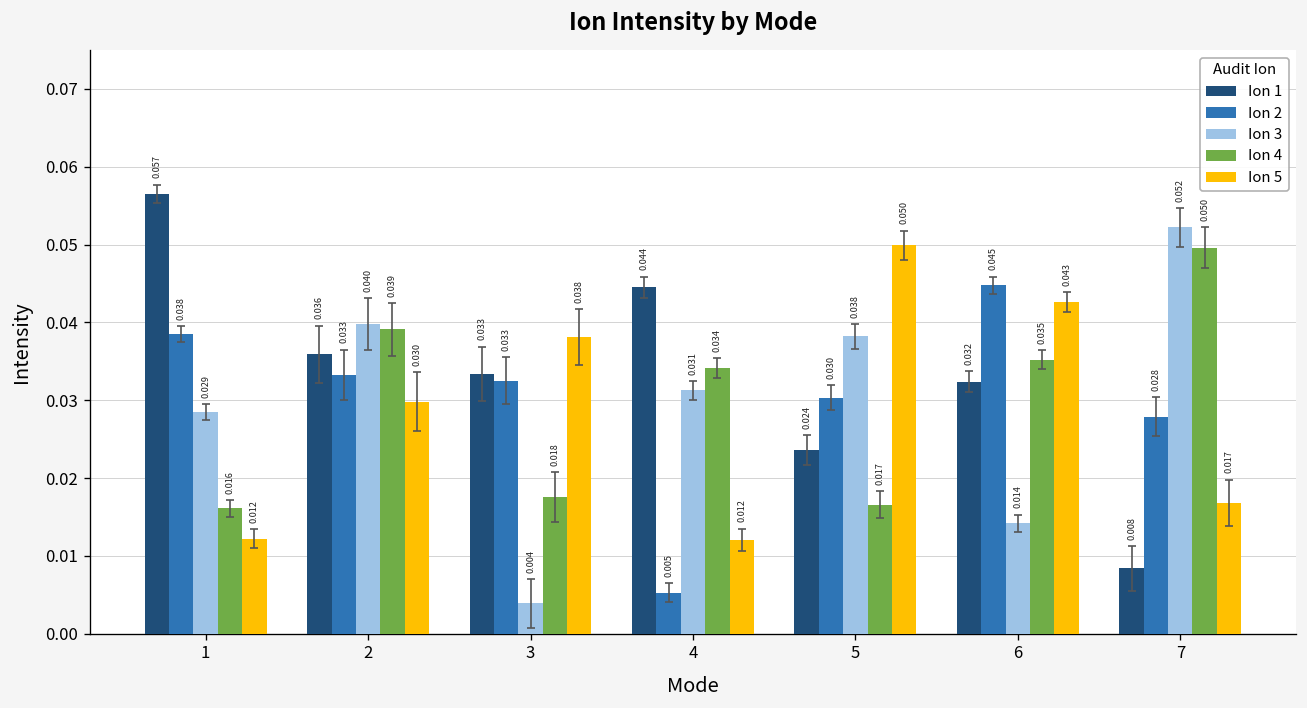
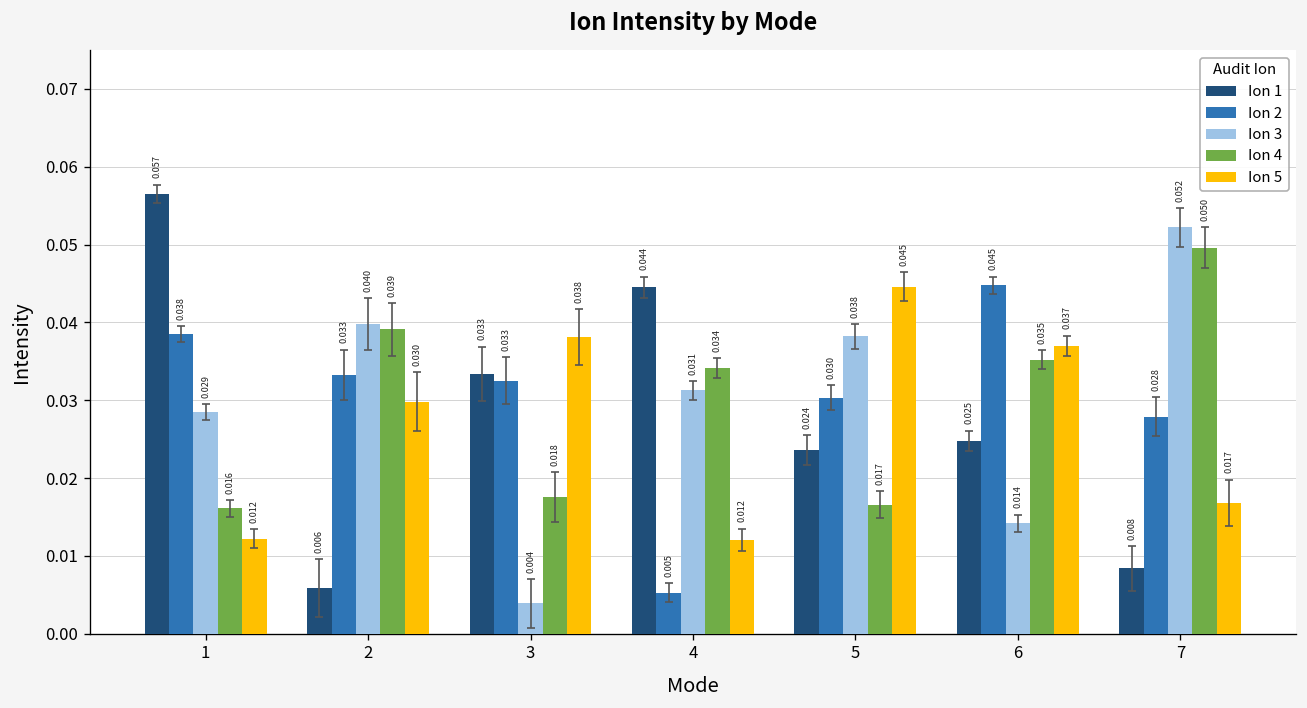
Ion 1, 2: 0.036 -> 0.006
Ion 5, 5: 0.050 -> 0.045
Ion 1, 6: 0.032 -> 0.025
Ion 5, 6: 0.043 -> 0.037
